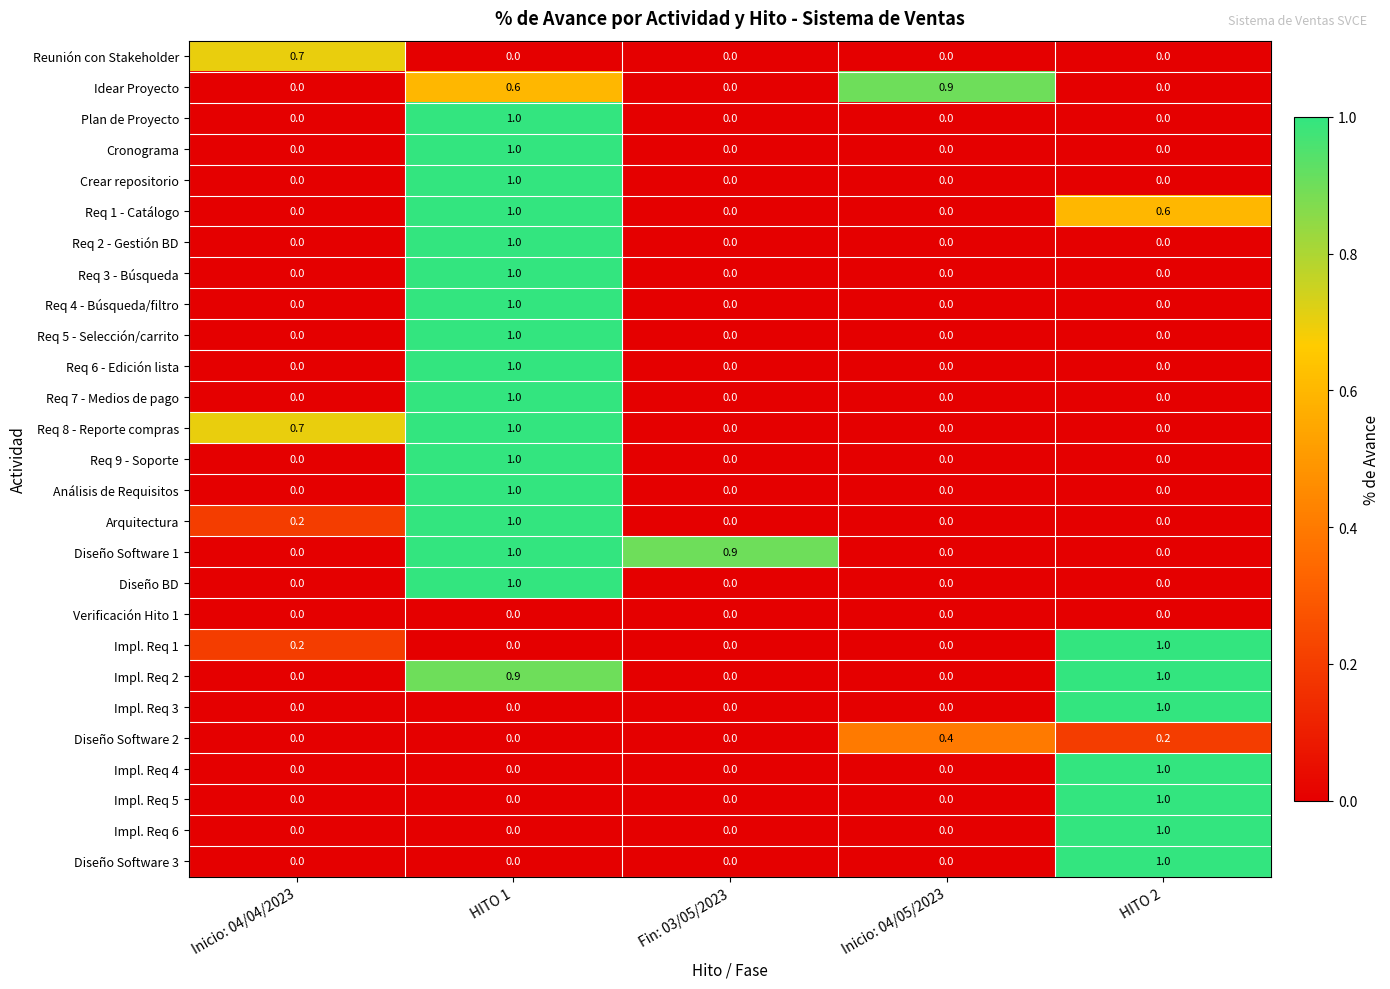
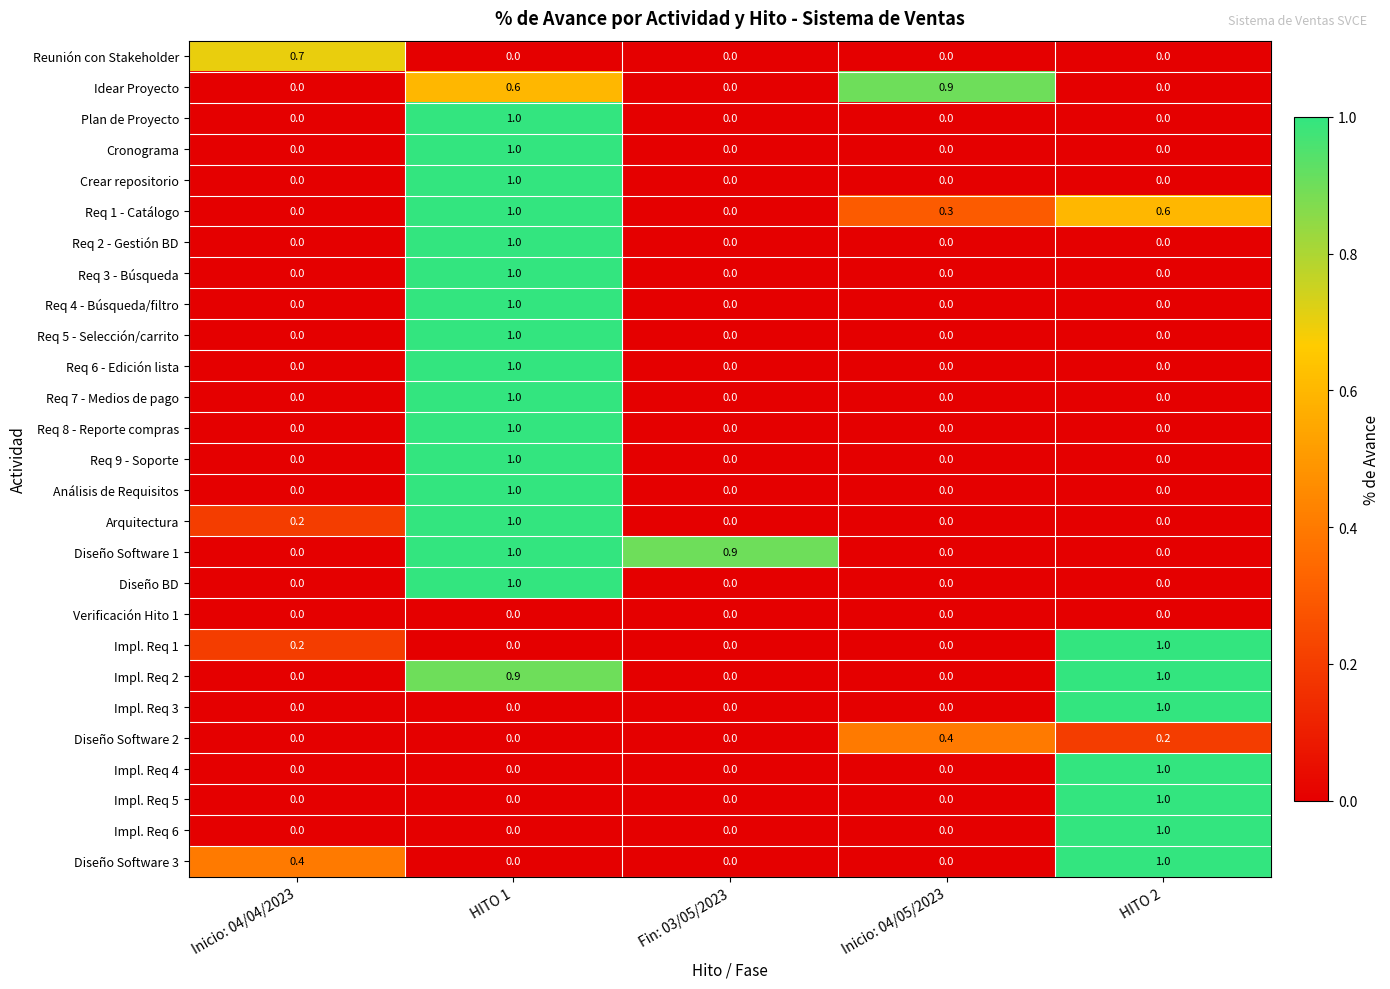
Req 1 - Catálogo, Inicio: 04/05/2023: 0.0 -> 0.3
Req 8 - Reporte compras, Inicio: 04/04/2023: 0.7 -> 0.0
Diseño Software 3, Inicio: 04/04/2023: 0.0 -> 0.4
